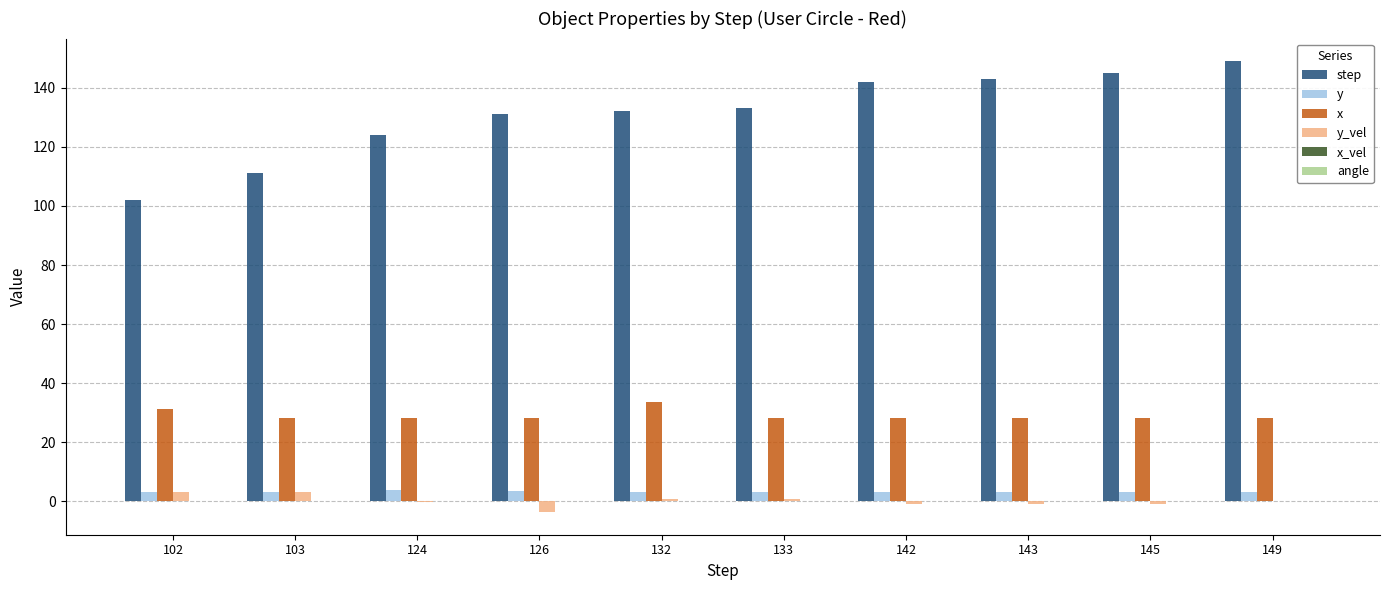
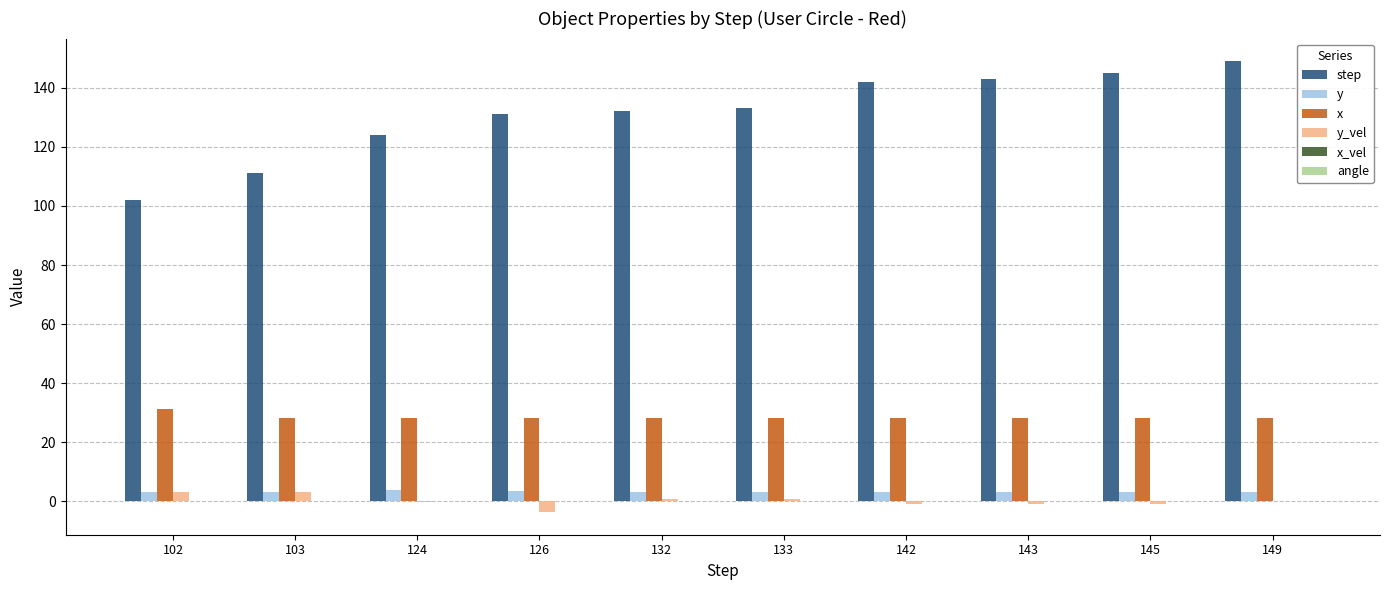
x, 132: 34 -> 28
